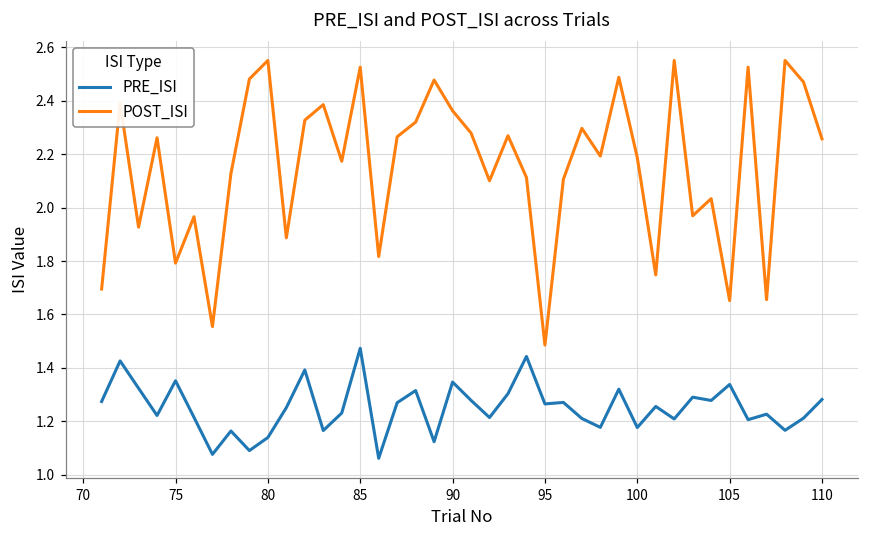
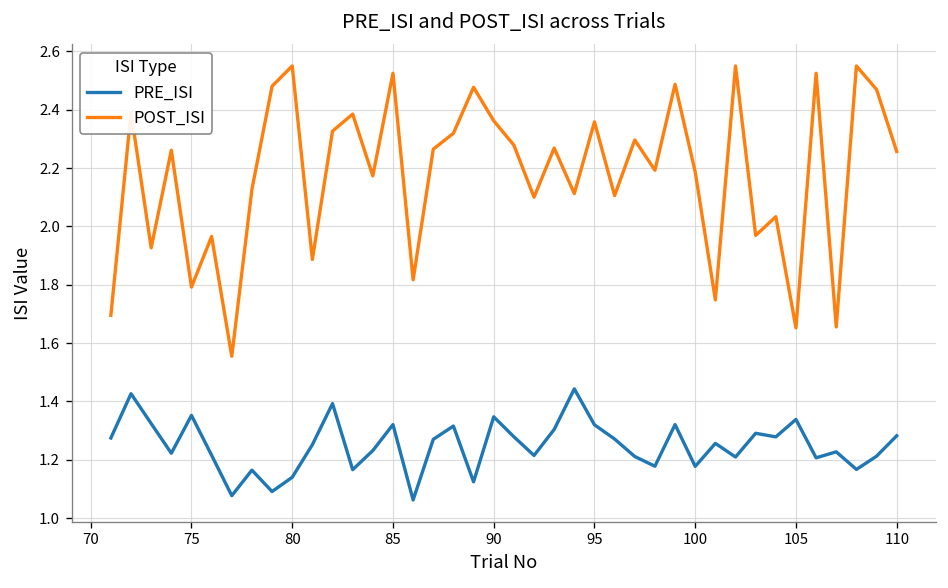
PRE_ISI, 85: 1.47 -> 1.32
PRE_ISI, 95: 1.27 -> 1.32
POST_ISI, 95: 1.49 -> 2.36
